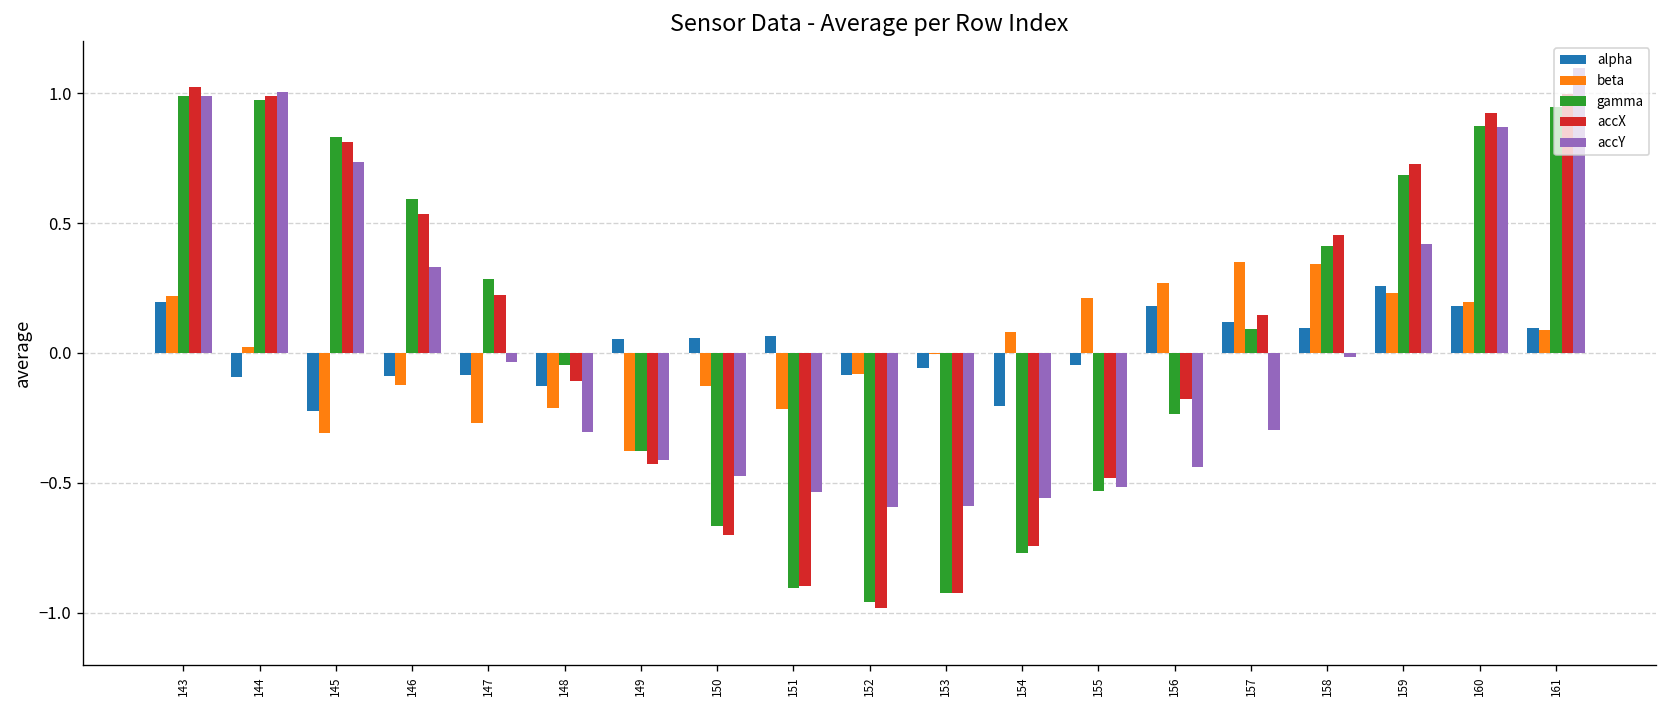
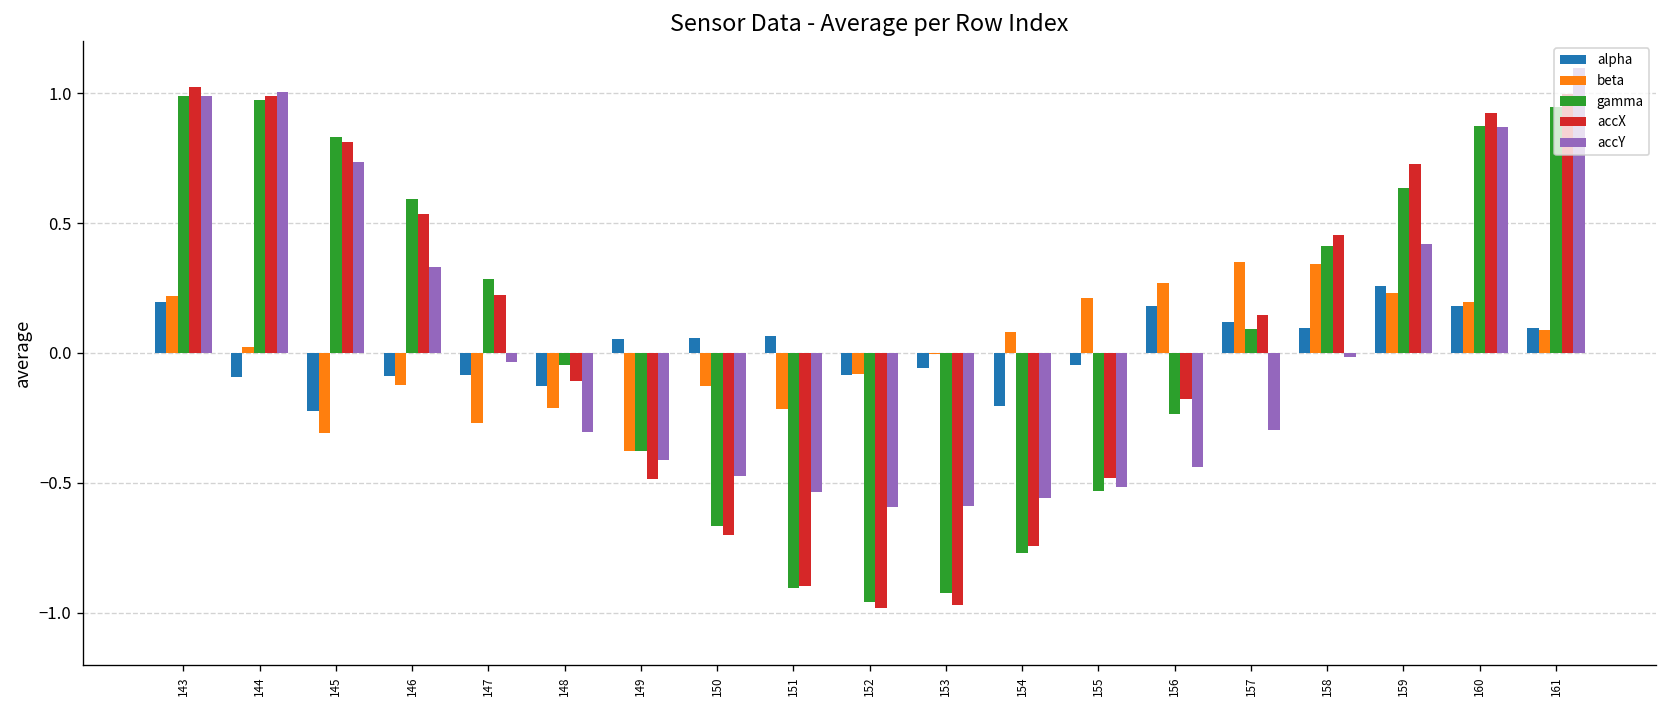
accX, 149: -0.43 -> -0.49
accX, 153: -0.93 -> -0.97
gamma, 159: 0.69 -> 0.63
